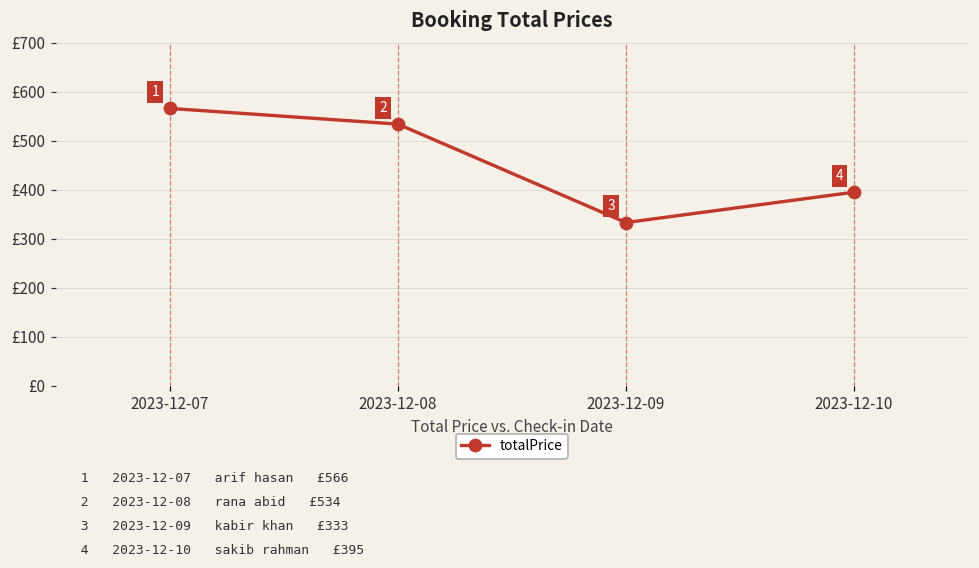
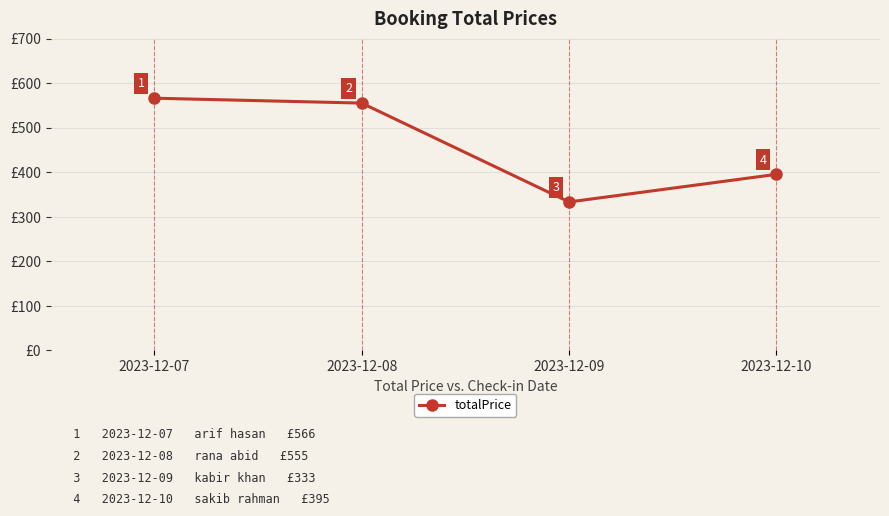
2023-12-08: £534 -> £555
